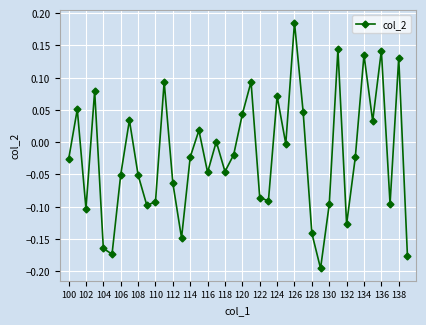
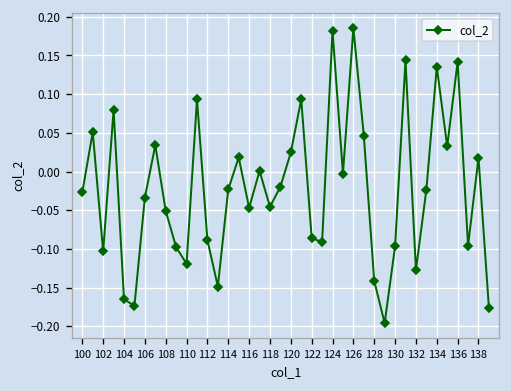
106: -0.05 -> -0.03
110: -0.09 -> -0.12
112: -0.06 -> -0.09
120: 0.04 -> 0.02
124: 0.07 -> 0.18
138: 0.13 -> 0.02
